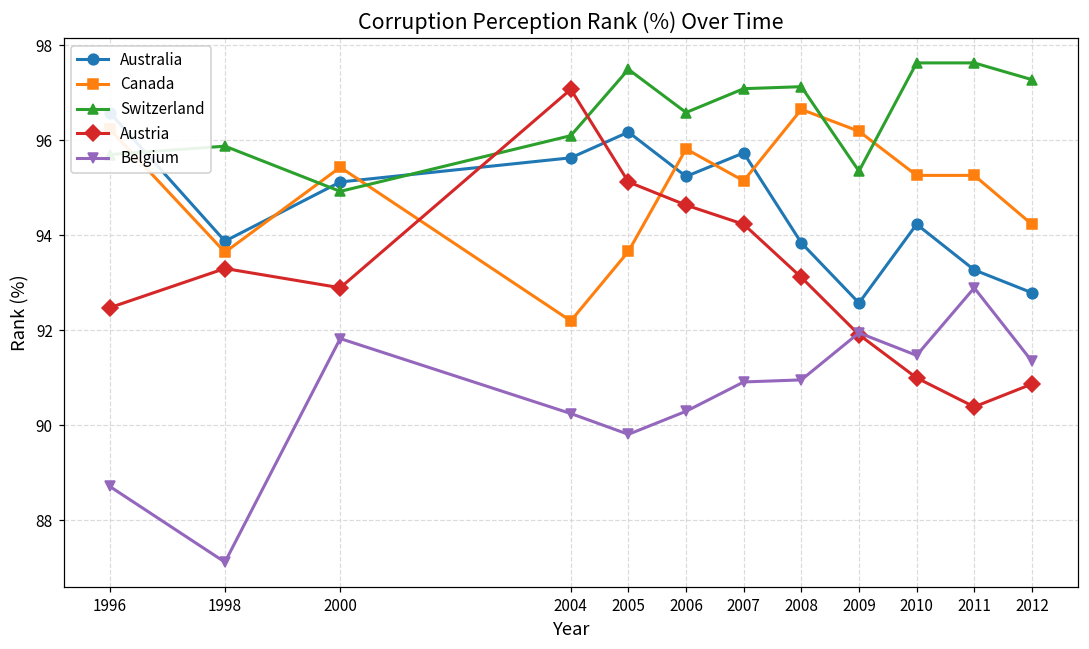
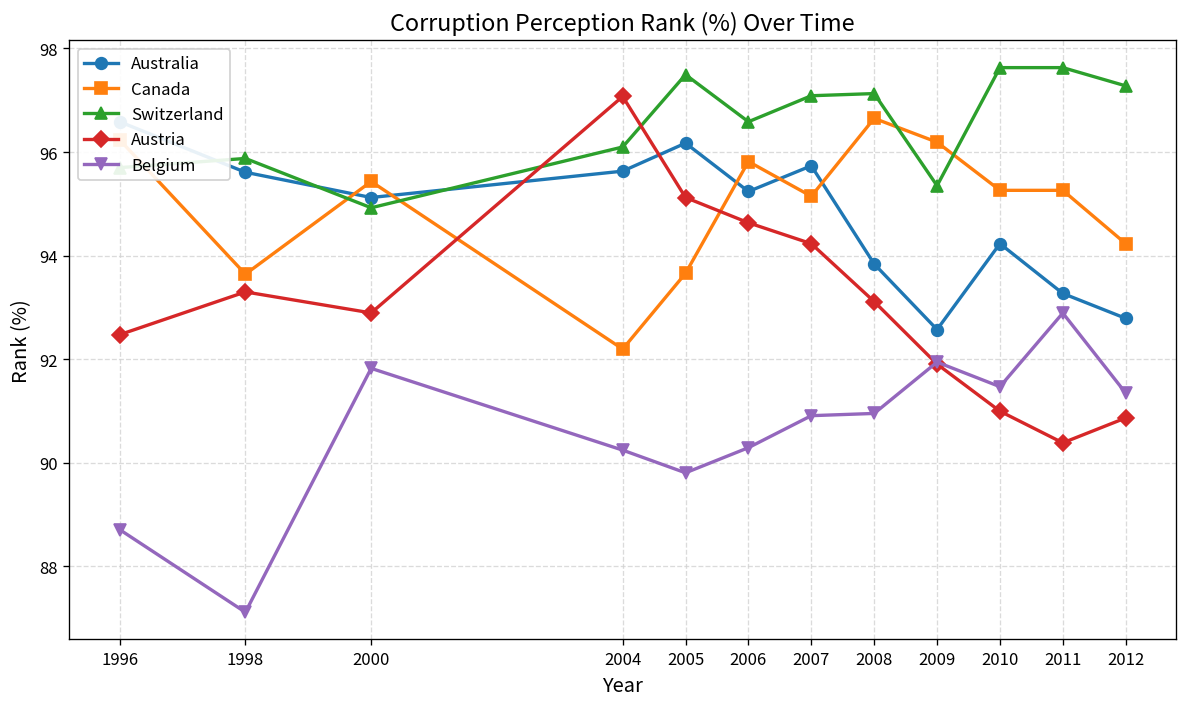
Australia, 1998: 93.9 -> 95.6
